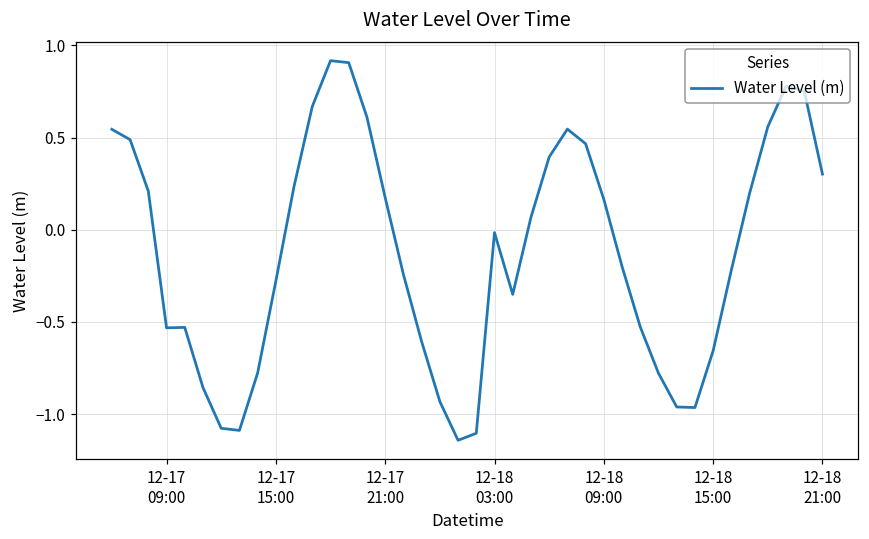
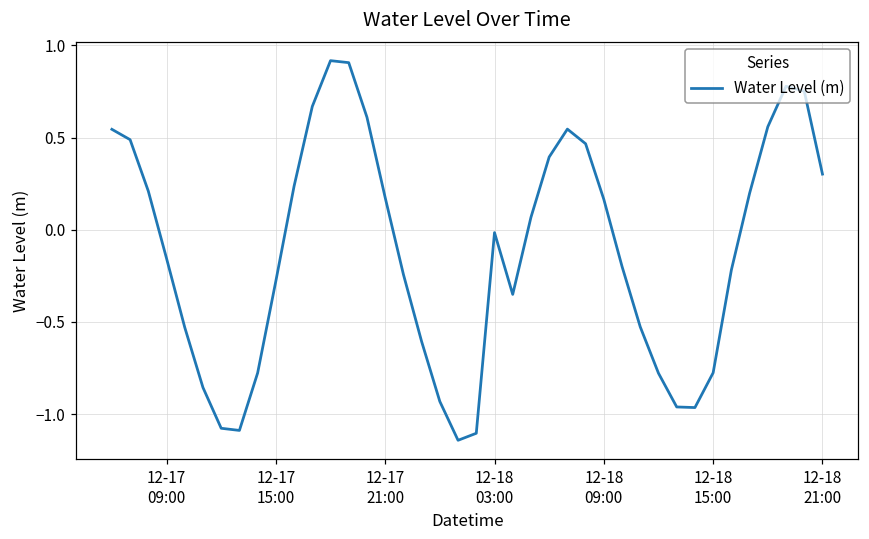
12-17 09:00: -0.53 -> -0.16
12-18 15:00: -0.66 -> -0.78
